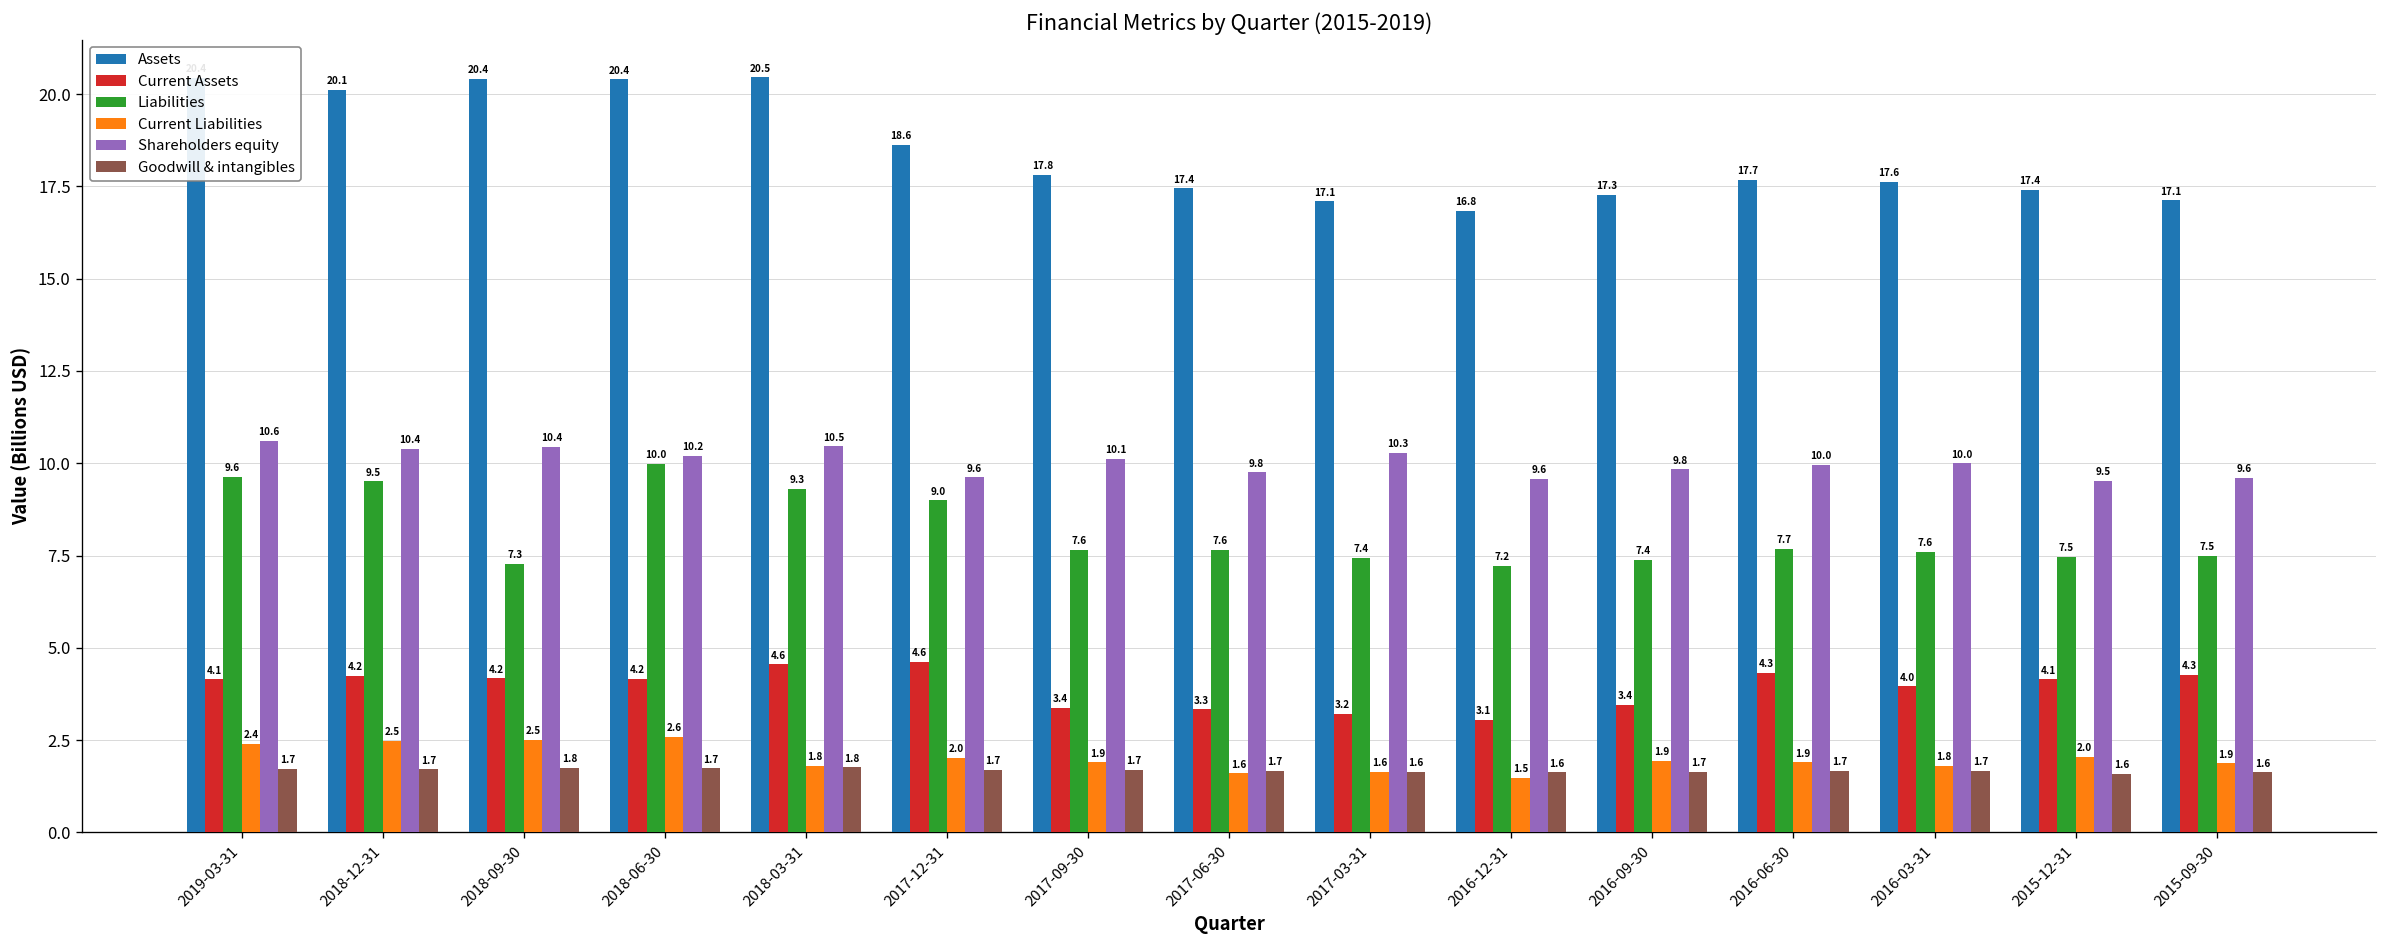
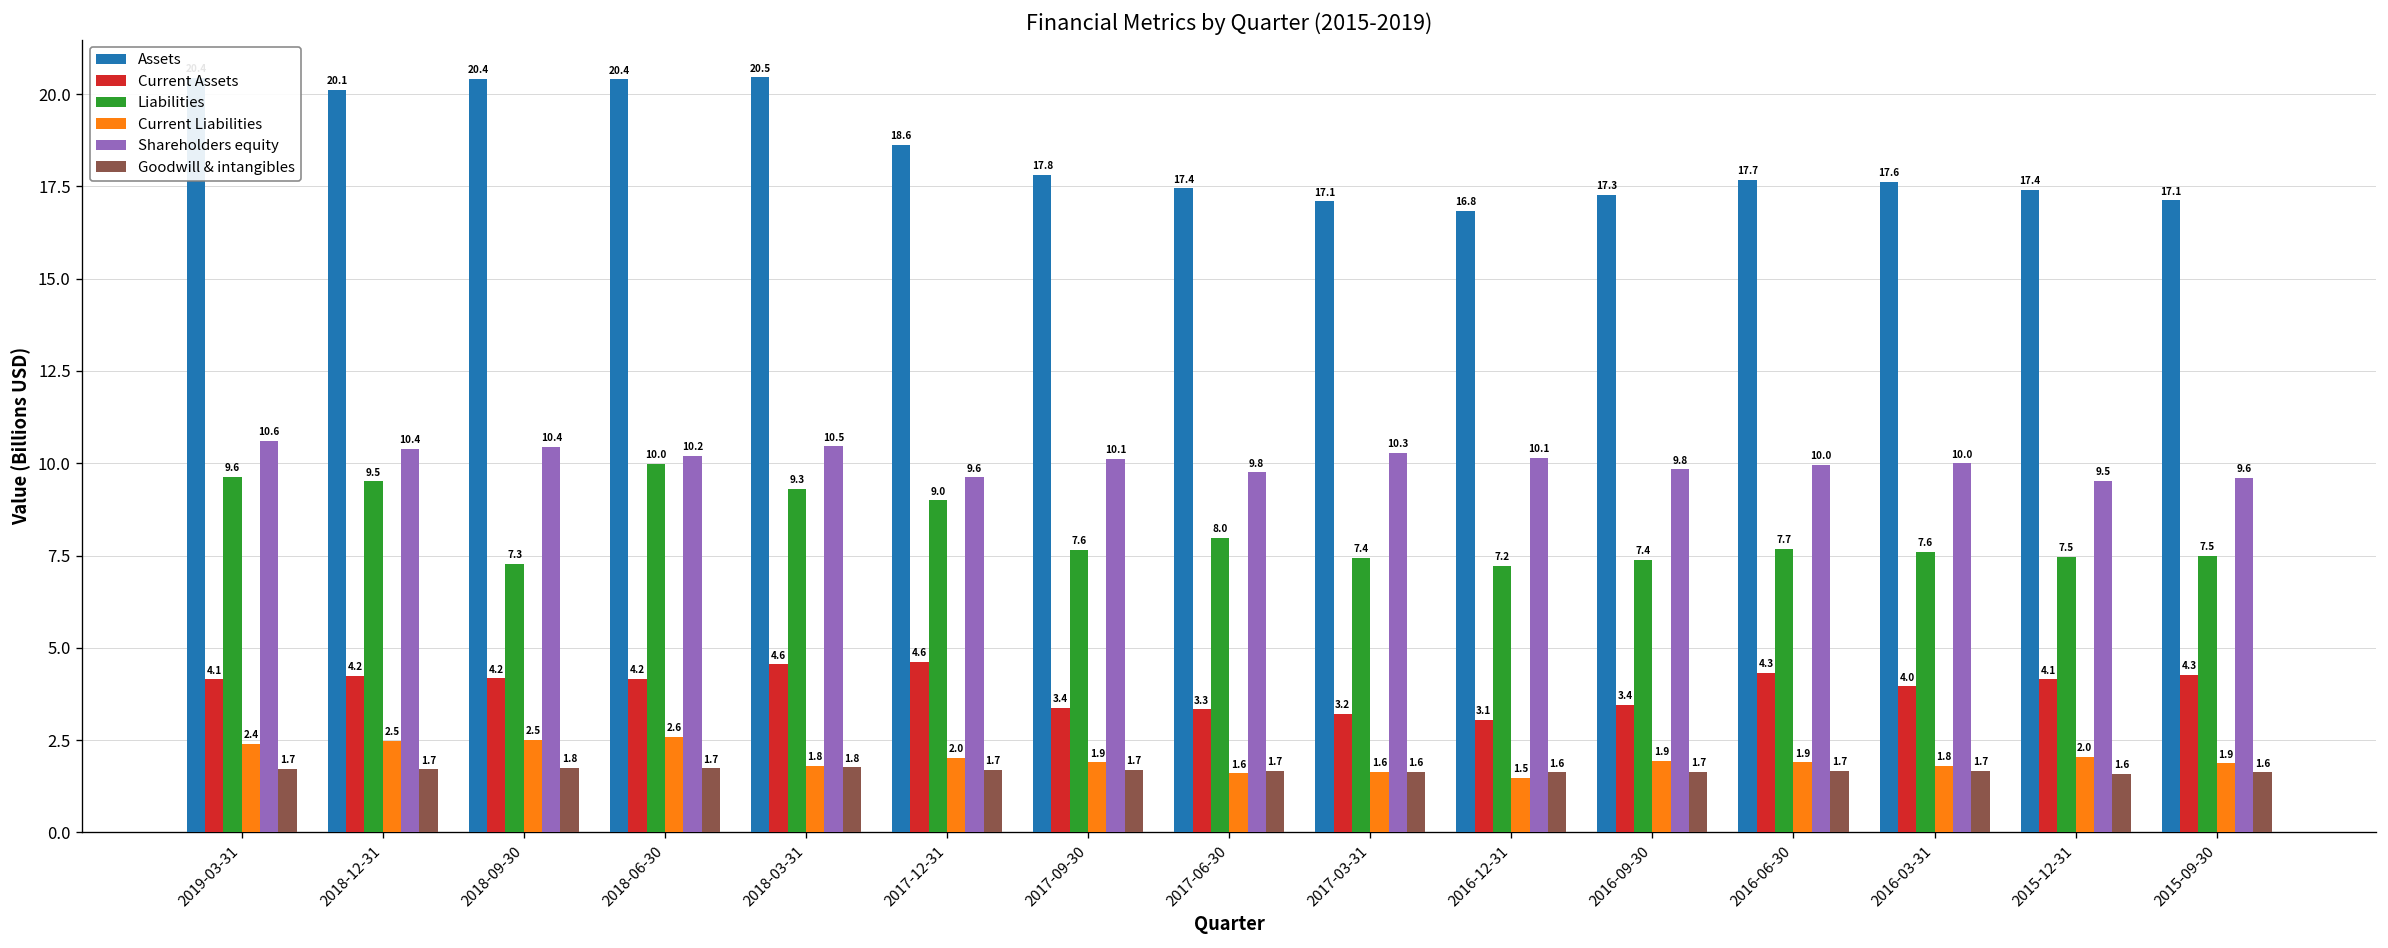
Liabilities, 2017-06-30: 7.6 -> 8.0
Shareholders equity, 2016-12-31: 9.6 -> 10.1
